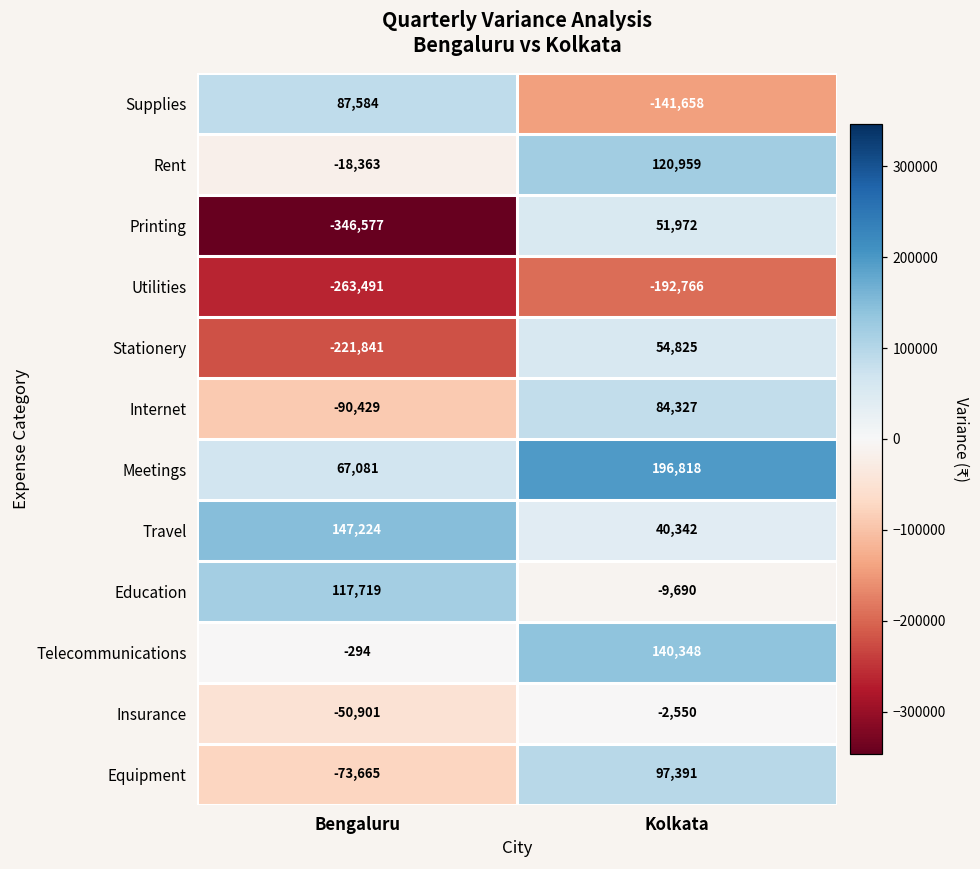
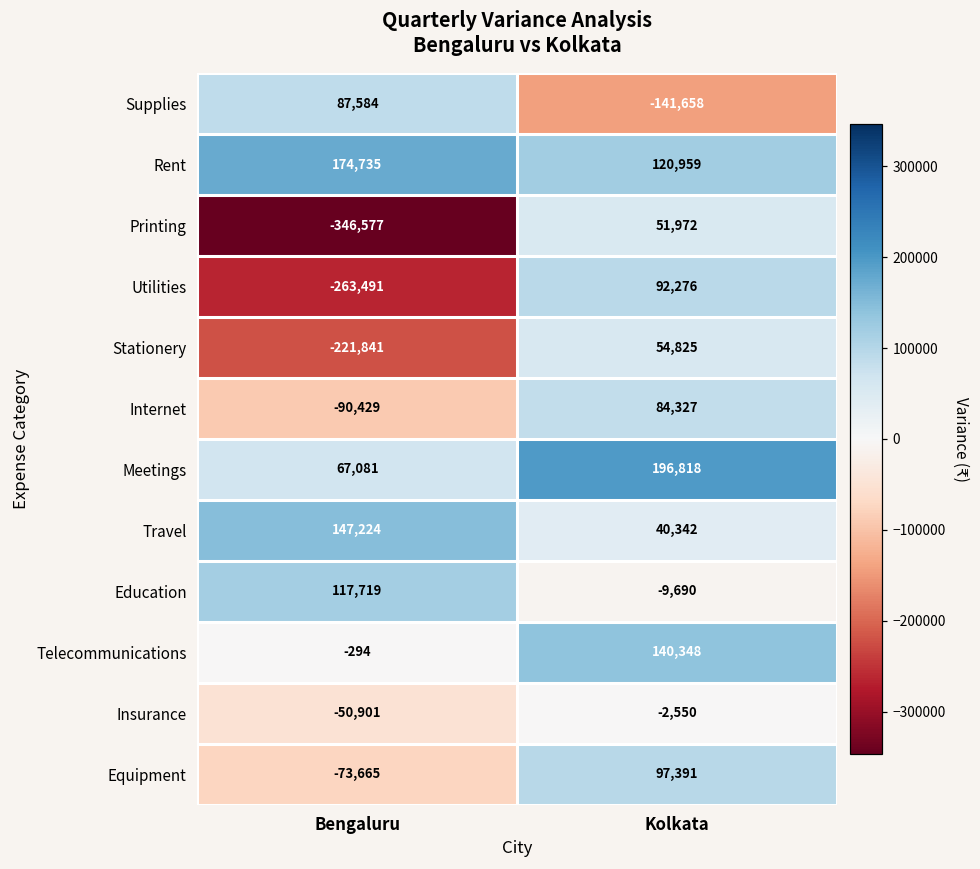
Rent, Bengaluru: -18,363 -> 174,735
Utilities, Kolkata: -192,766 -> 92,276
